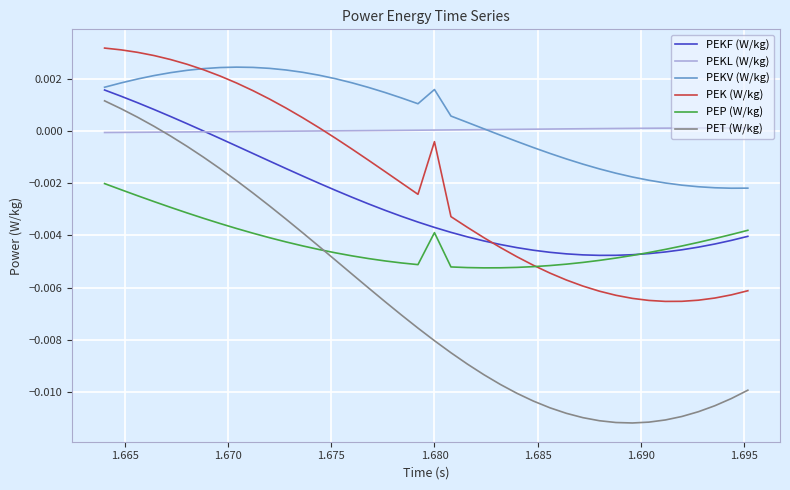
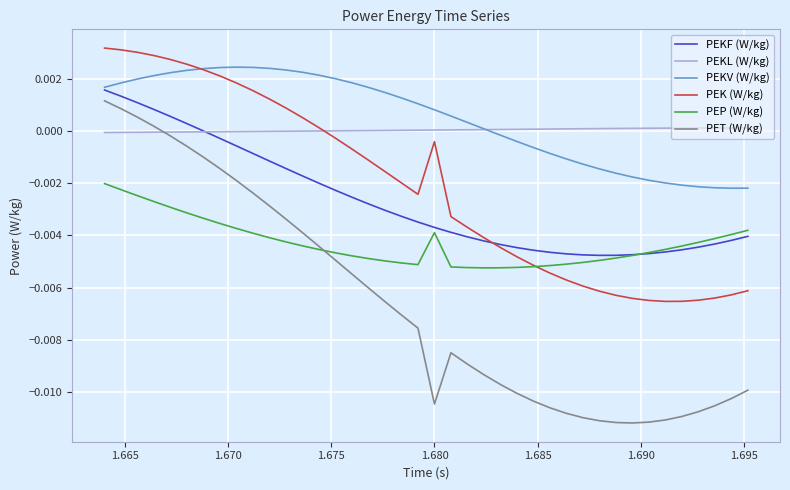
PEKV (W/kg), 1.680: 0.0016 -> 0.0008
PET (W/kg), 1.680: -0.0080 -> -0.0105
